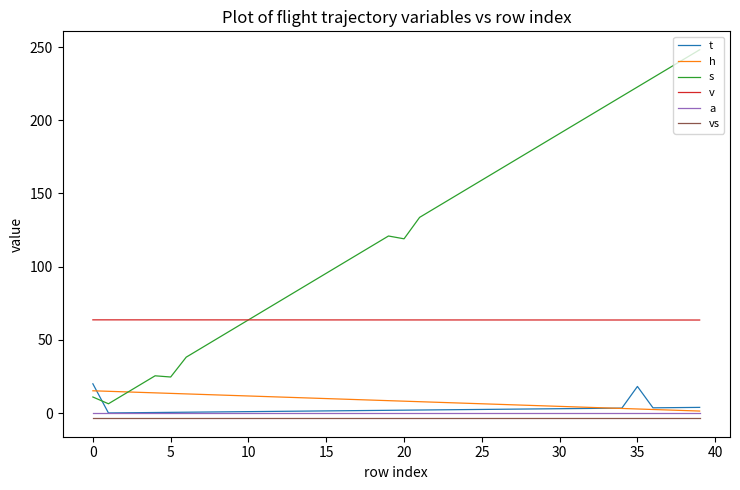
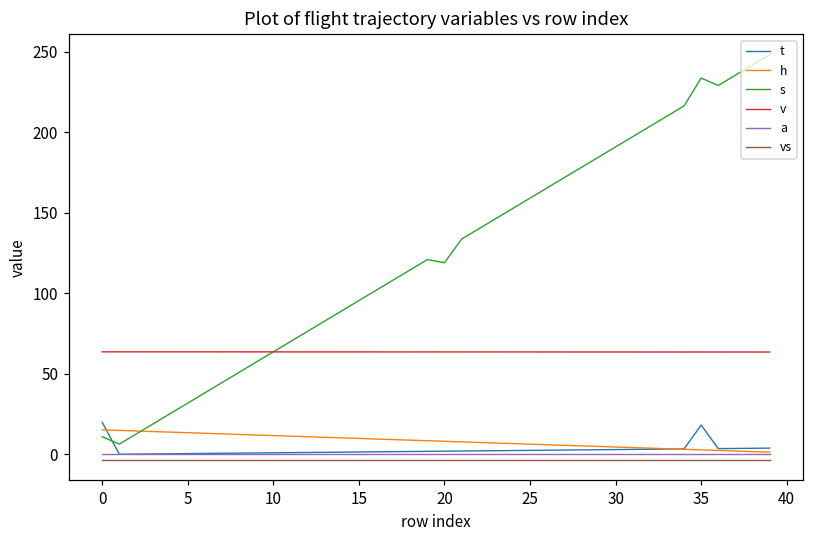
s, 5: 25 -> 32
s, 35: 223 -> 234
